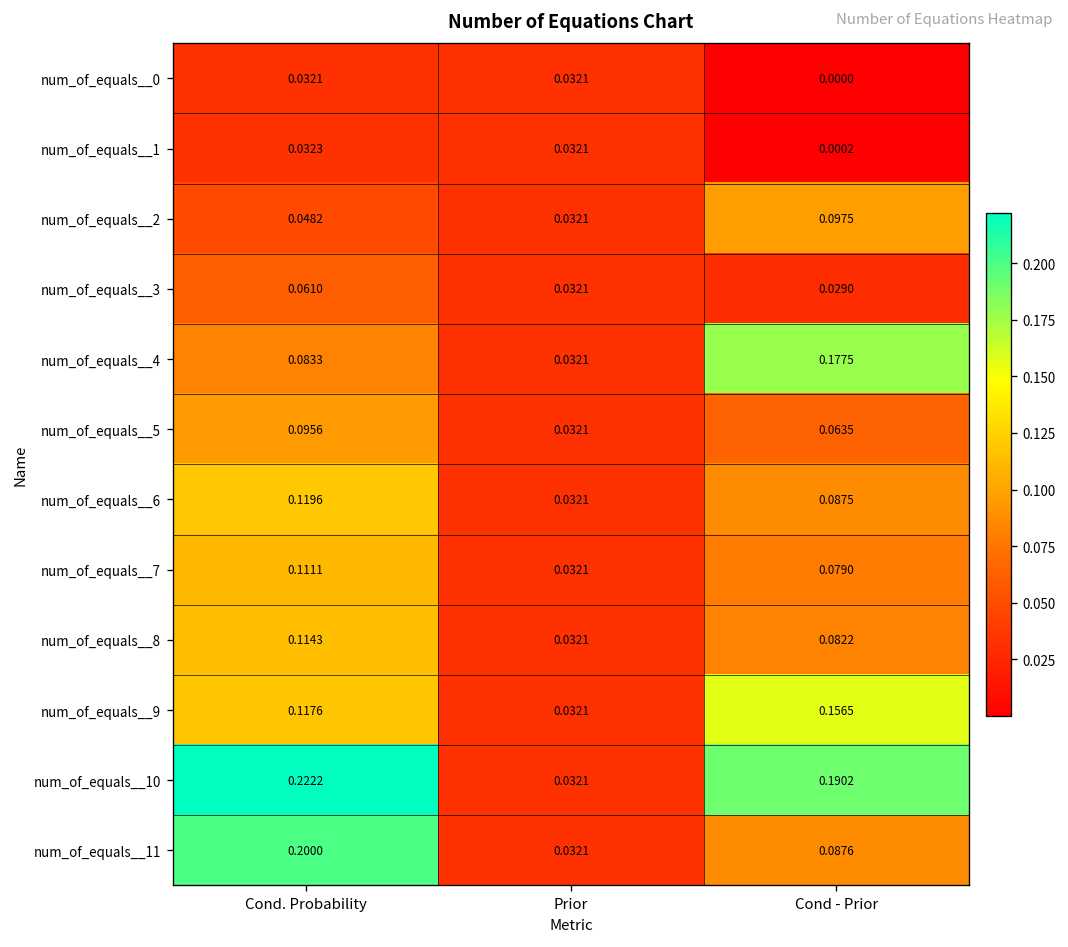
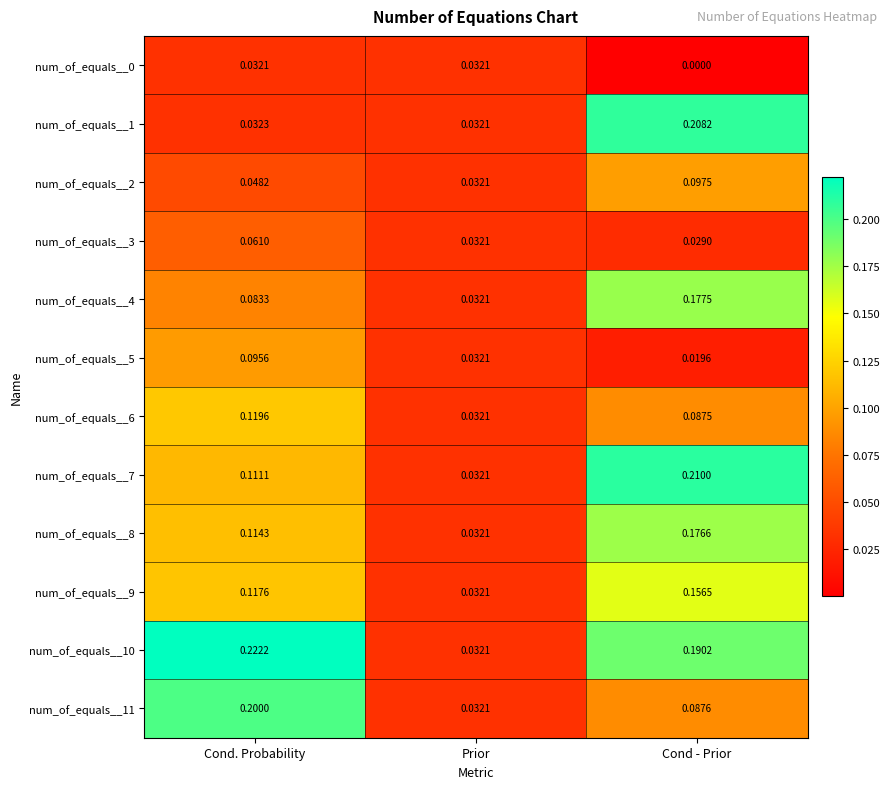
num_of_equals__1, Cond - Prior: 0.0002 -> 0.2082
num_of_equals__5, Cond - Prior: 0.0635 -> 0.0196
num_of_equals__7, Cond - Prior: 0.0790 -> 0.2100
num_of_equals__8, Cond - Prior: 0.0822 -> 0.1766
